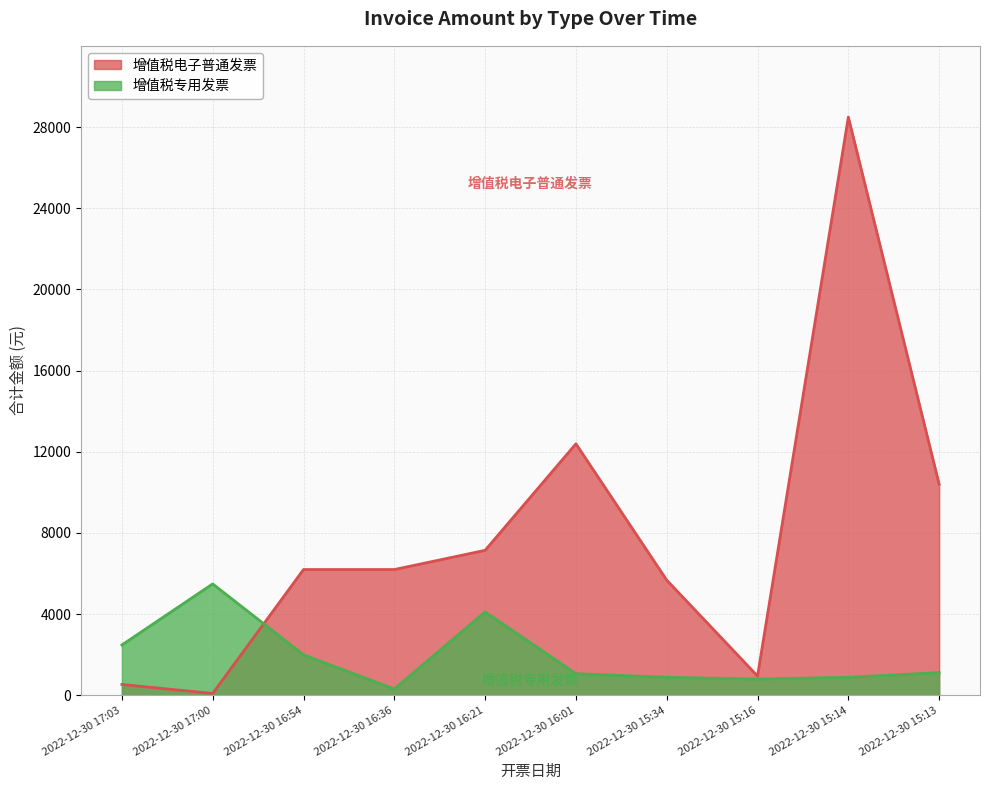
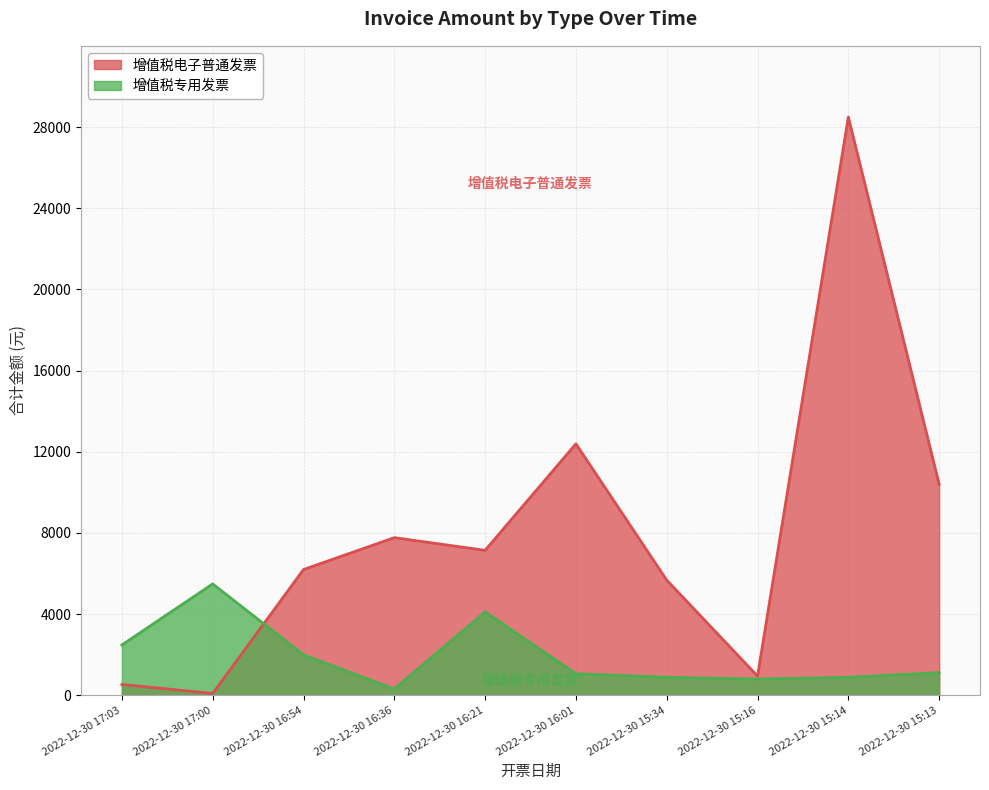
增值税电子普通发票, 2022-12-30 16:36: 6200 -> 7800
